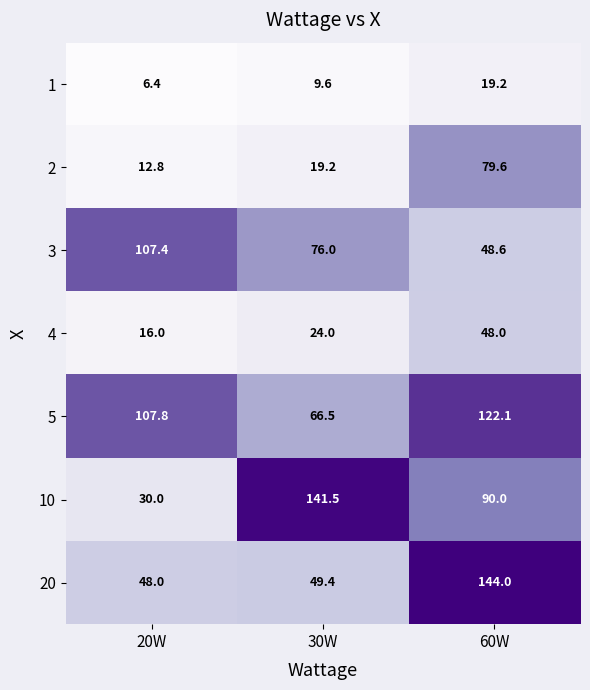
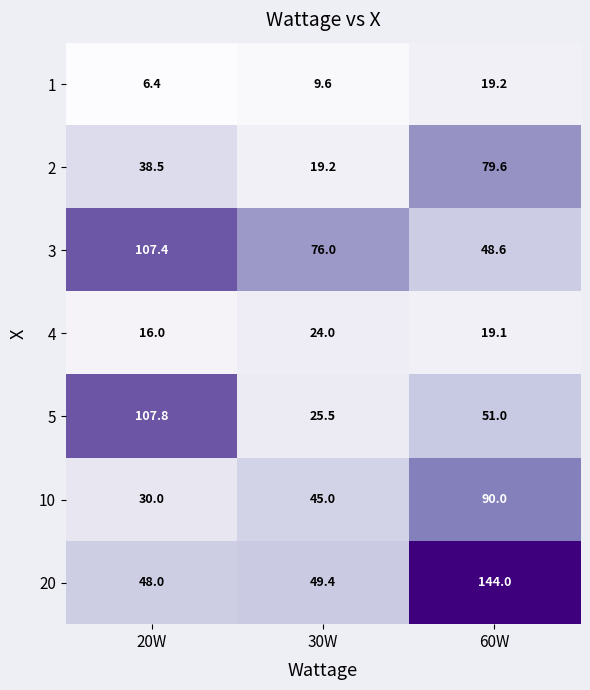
2, 20W: 12.8 -> 38.5
4, 60W: 48.0 -> 19.1
5, 30W: 66.5 -> 25.5
5, 60W: 122.1 -> 51.0
10, 30W: 141.5 -> 45.0
